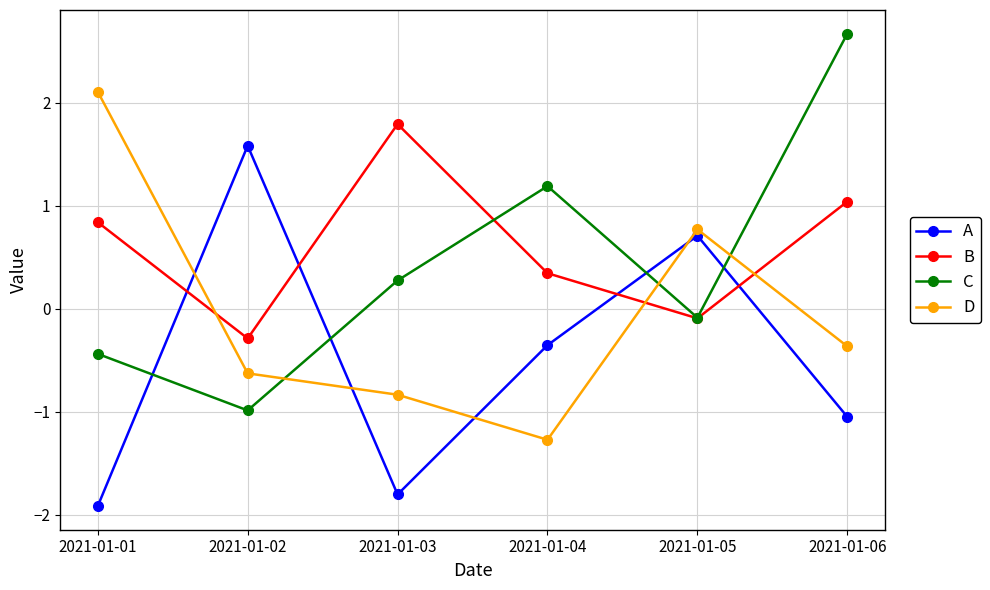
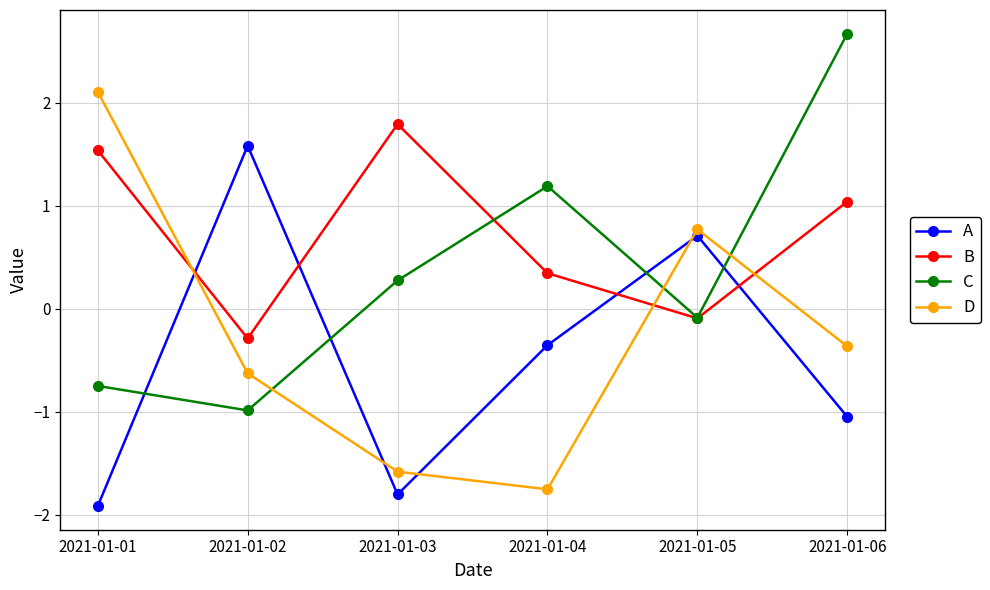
B, 2021-01-01: 0.84 -> 1.54
C, 2021-01-01: -0.44 -> -0.75
D, 2021-01-03: -0.84 -> -1.58
D, 2021-01-04: -1.27 -> -1.75
